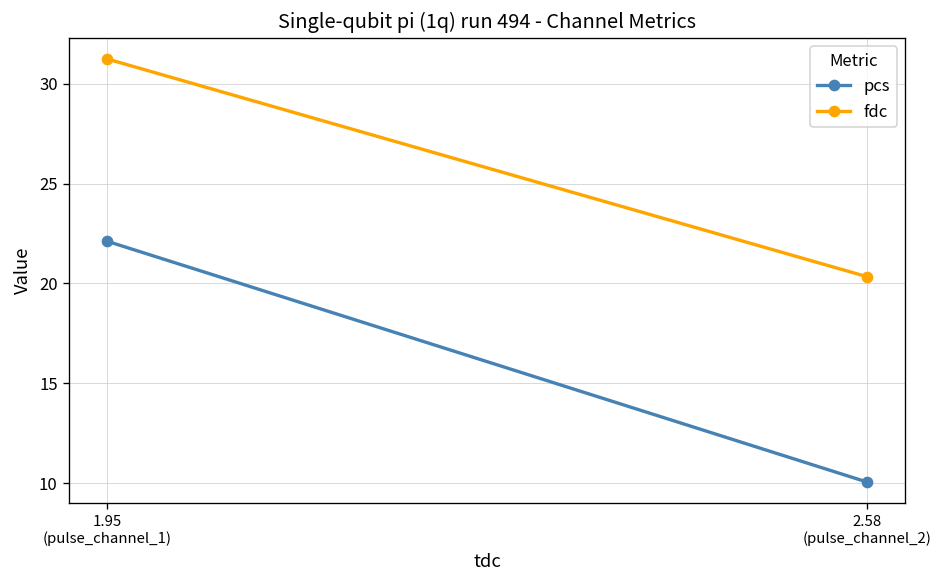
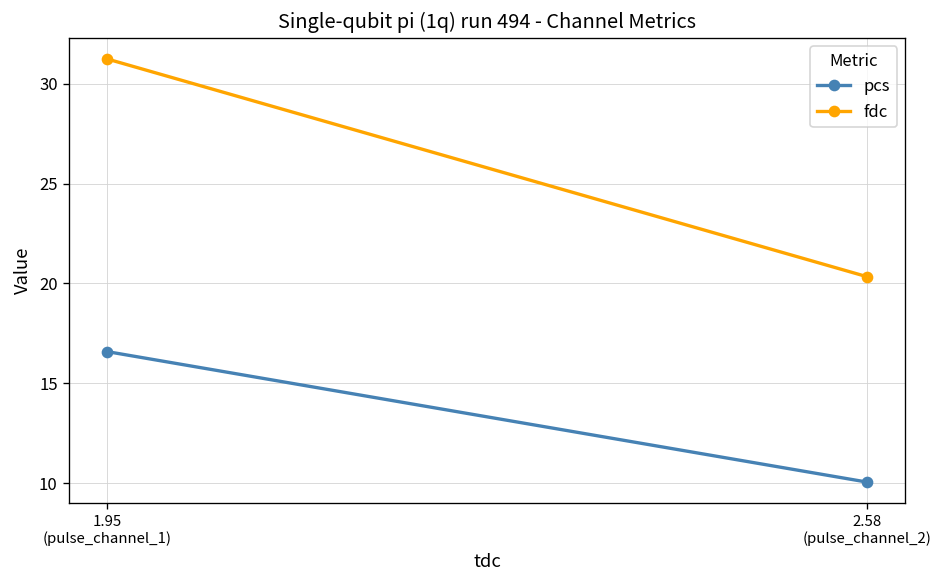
pcs, 1.95 (pulse_channel_1): 22.1 -> 16.6
